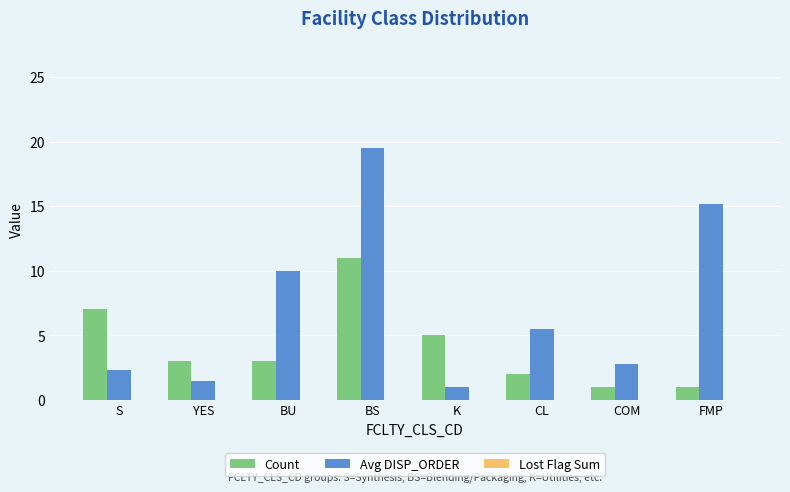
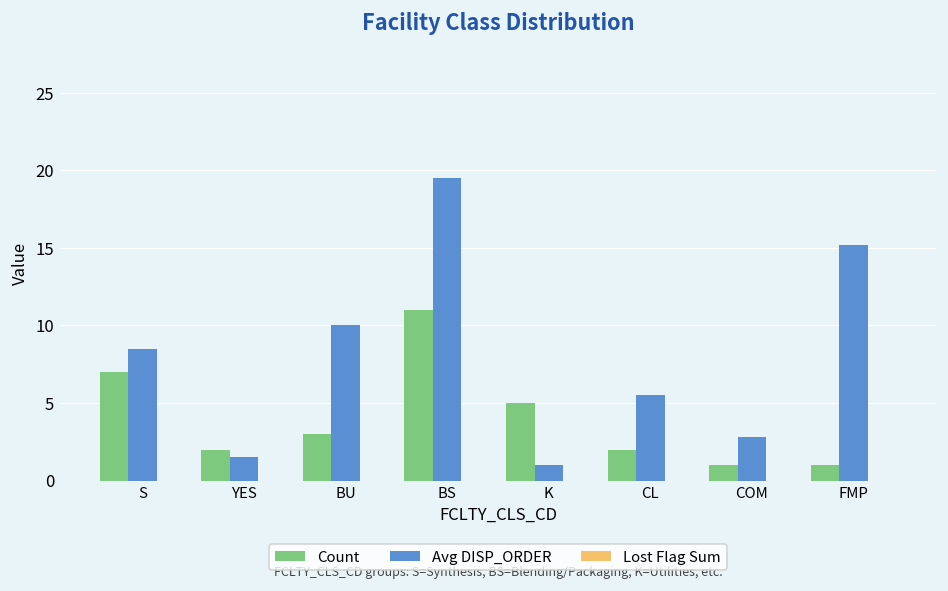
Avg DISP_ORDER, S: 2.3 -> 8.5
Count, YES: 3 -> 2
